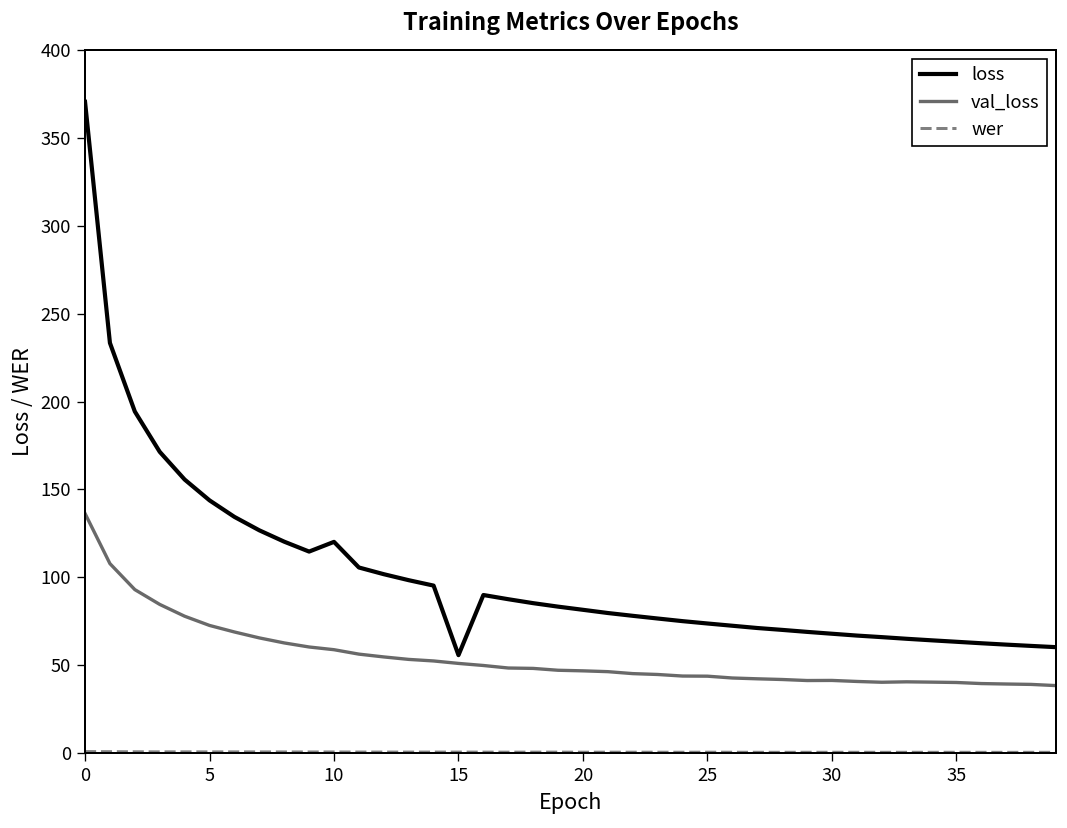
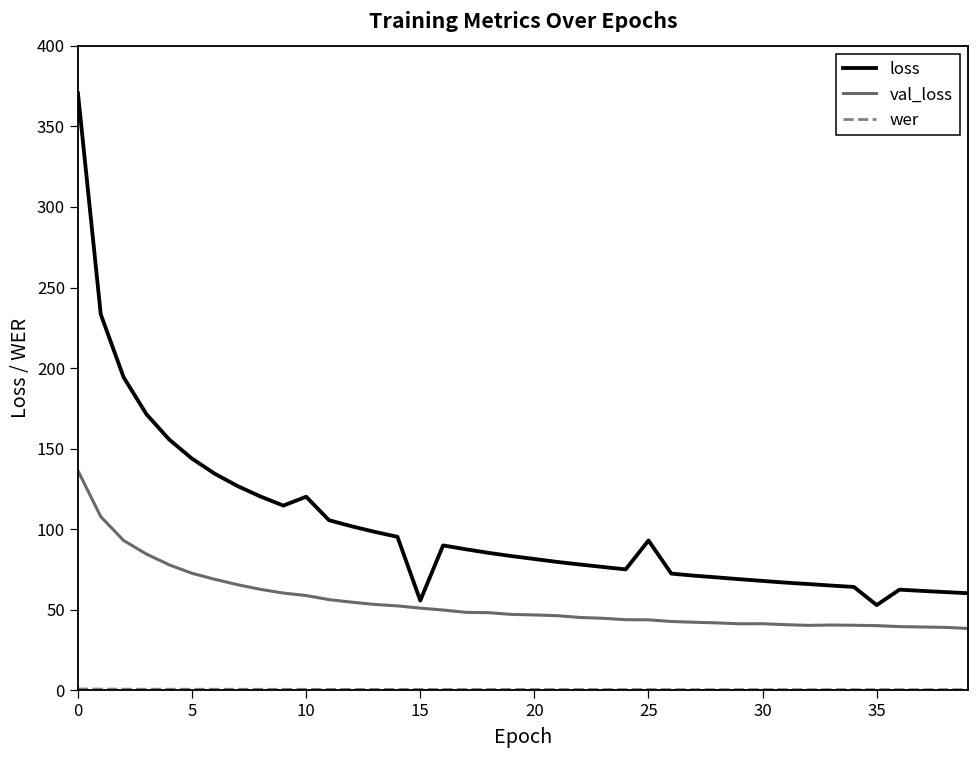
loss, 25: 74 -> 93
loss, 35: 63 -> 53
